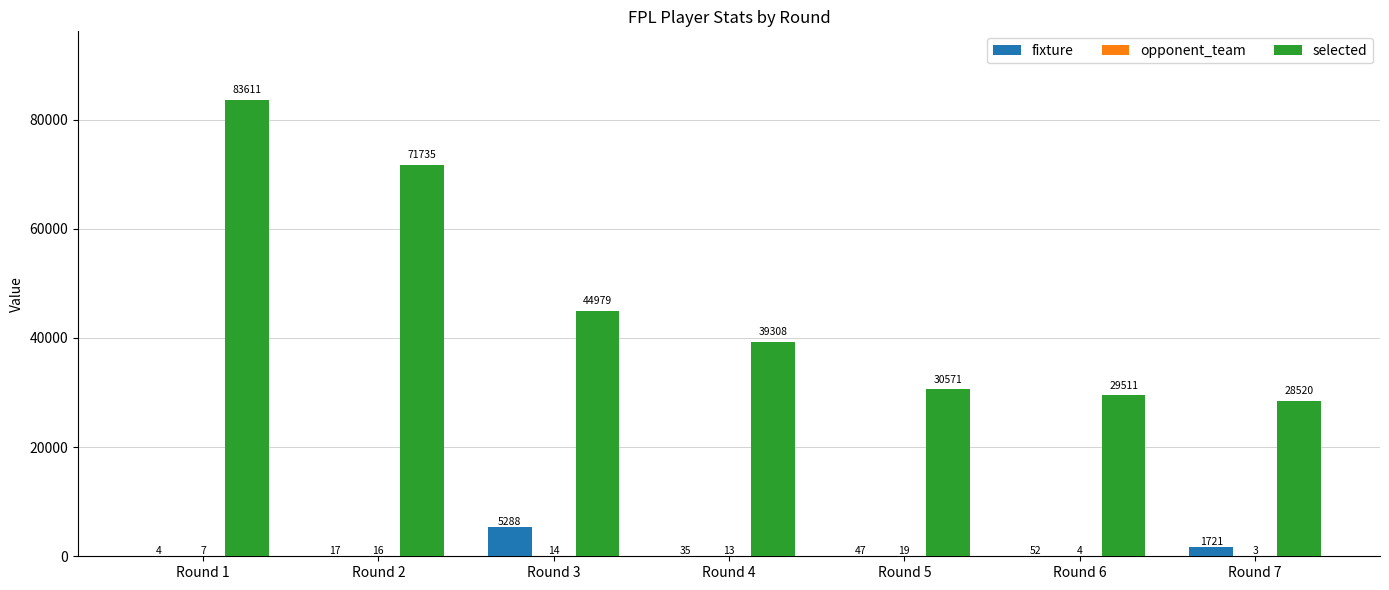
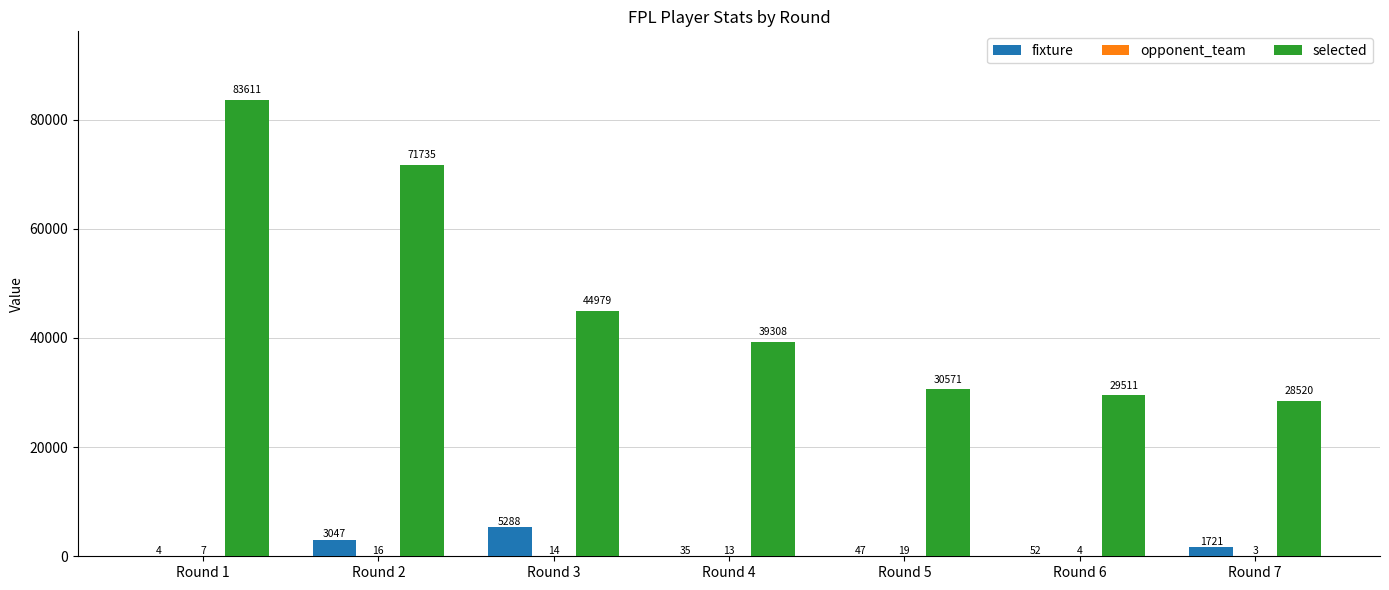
fixture, Round 2: 17 -> 3047
